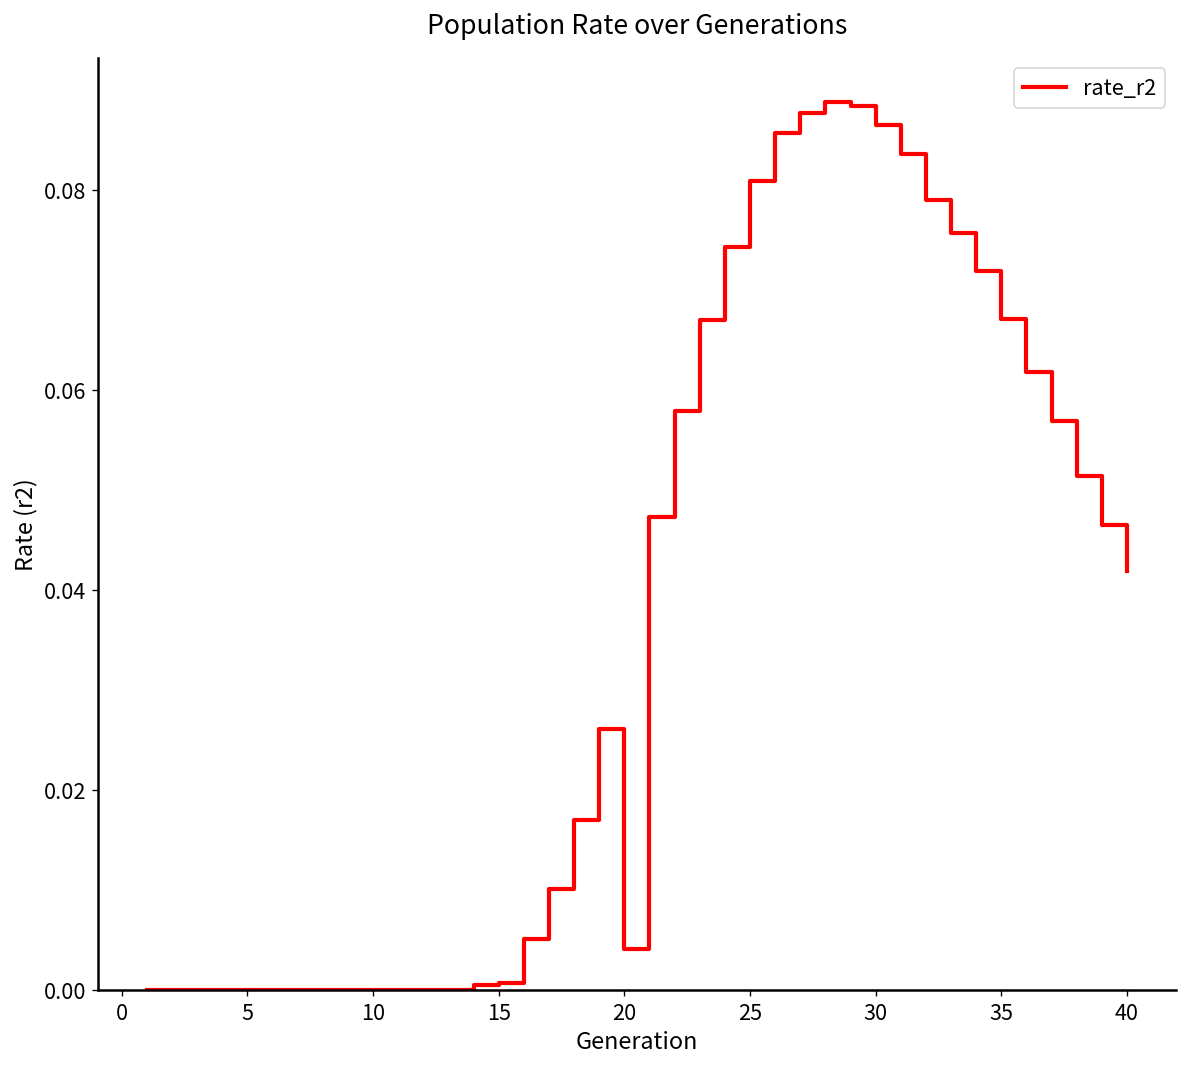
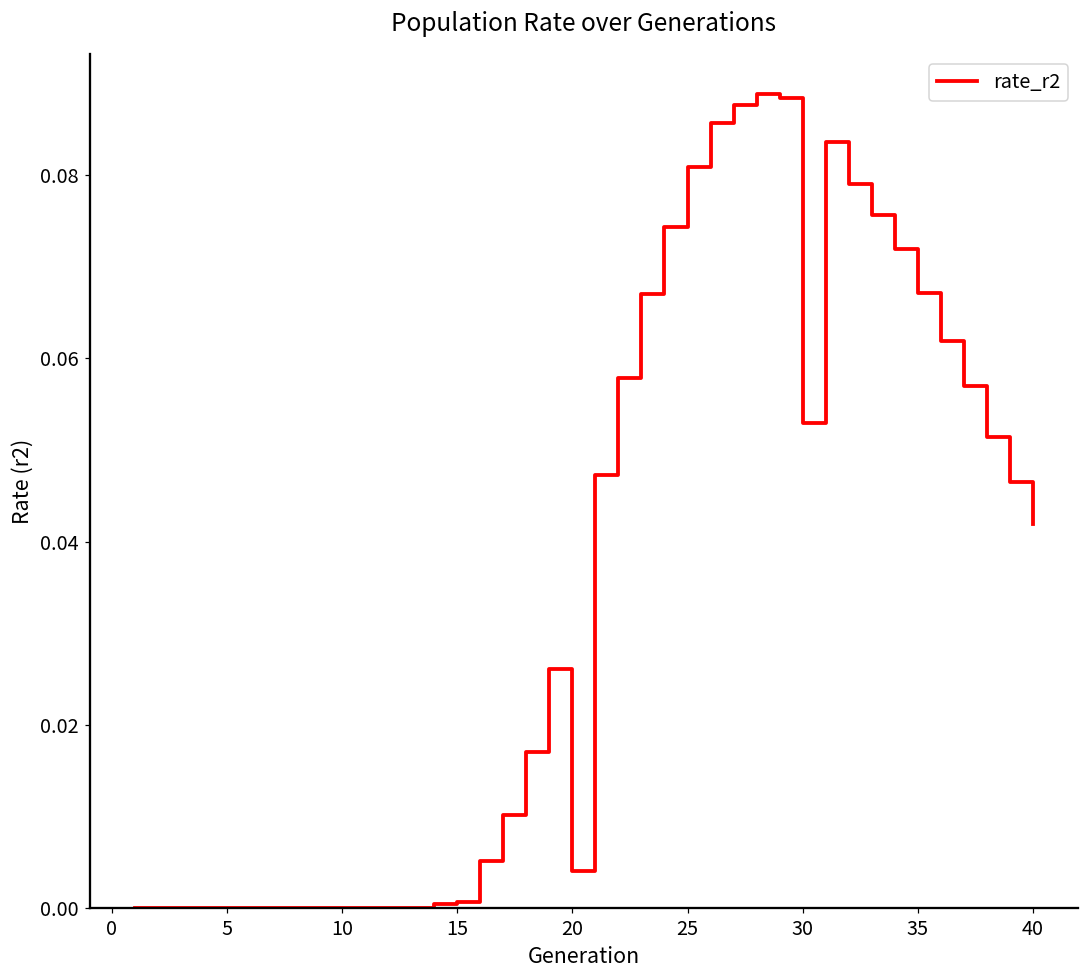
30: 0.087 -> 0.053
